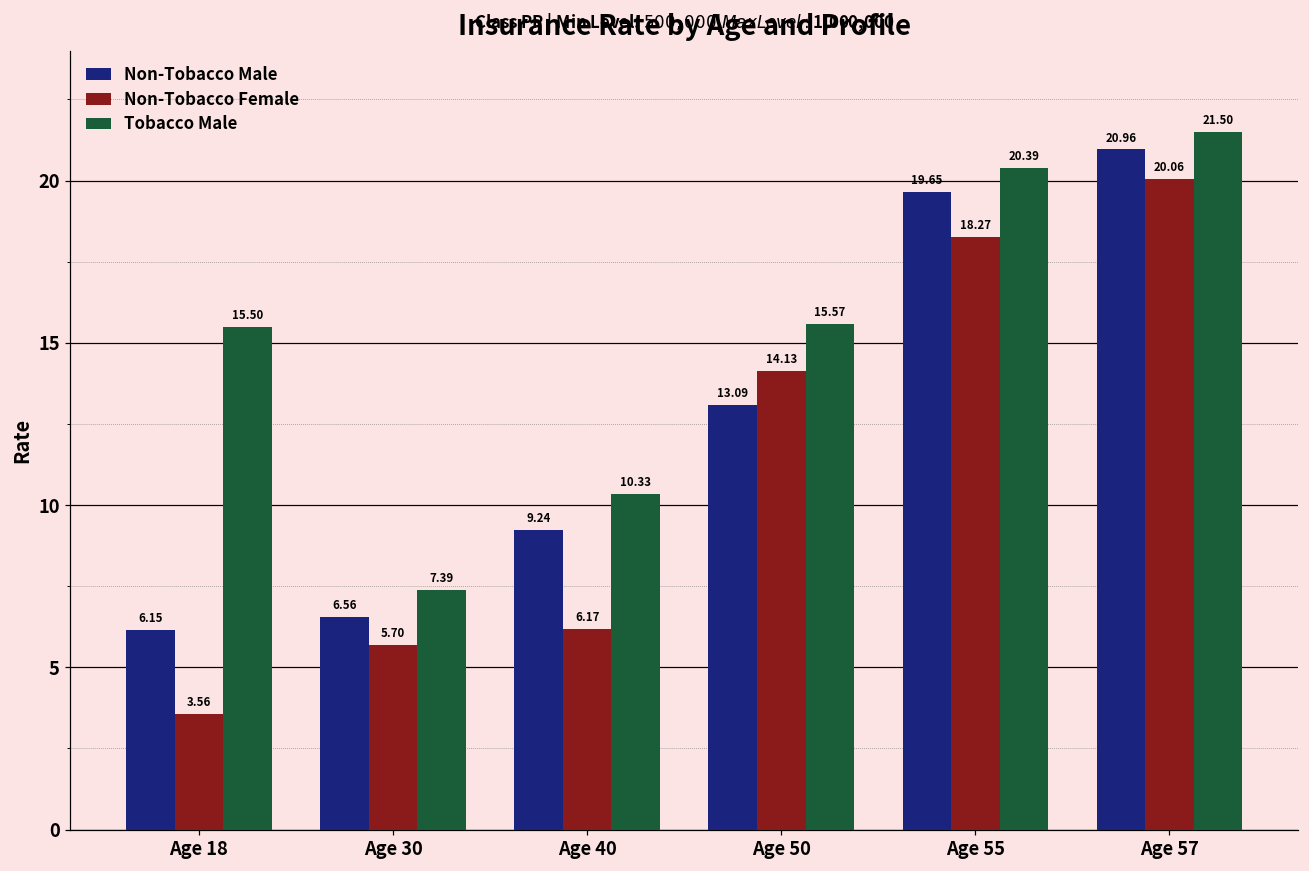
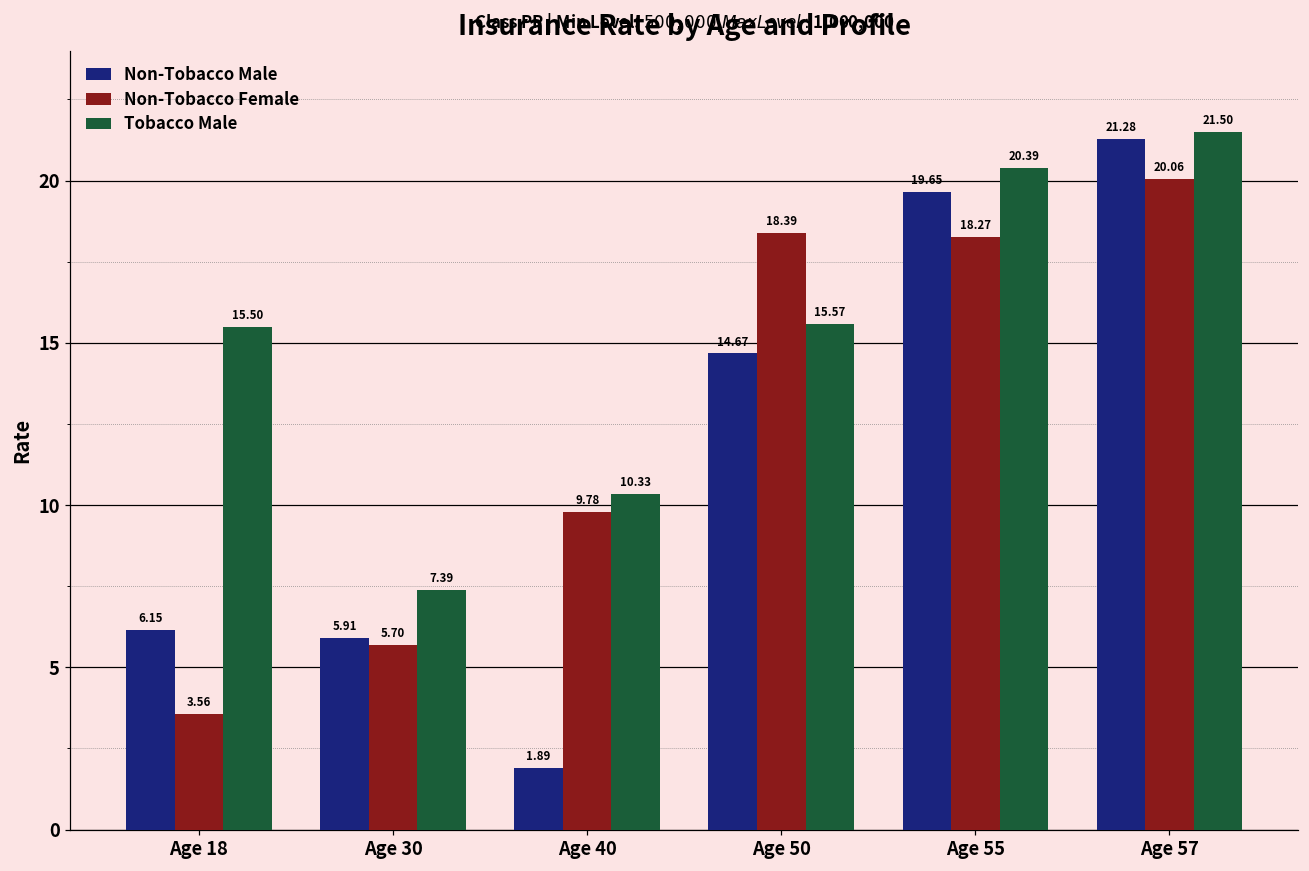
Non-Tobacco Male, Age 30: 6.56 -> 5.91
Non-Tobacco Male, Age 40: 9.24 -> 1.89
Non-Tobacco Female, Age 40: 6.17 -> 9.78
Non-Tobacco Male, Age 50: 13.09 -> 14.67
Non-Tobacco Female, Age 50: 14.13 -> 18.39
Non-Tobacco Male, Age 57: 20.96 -> 21.28
